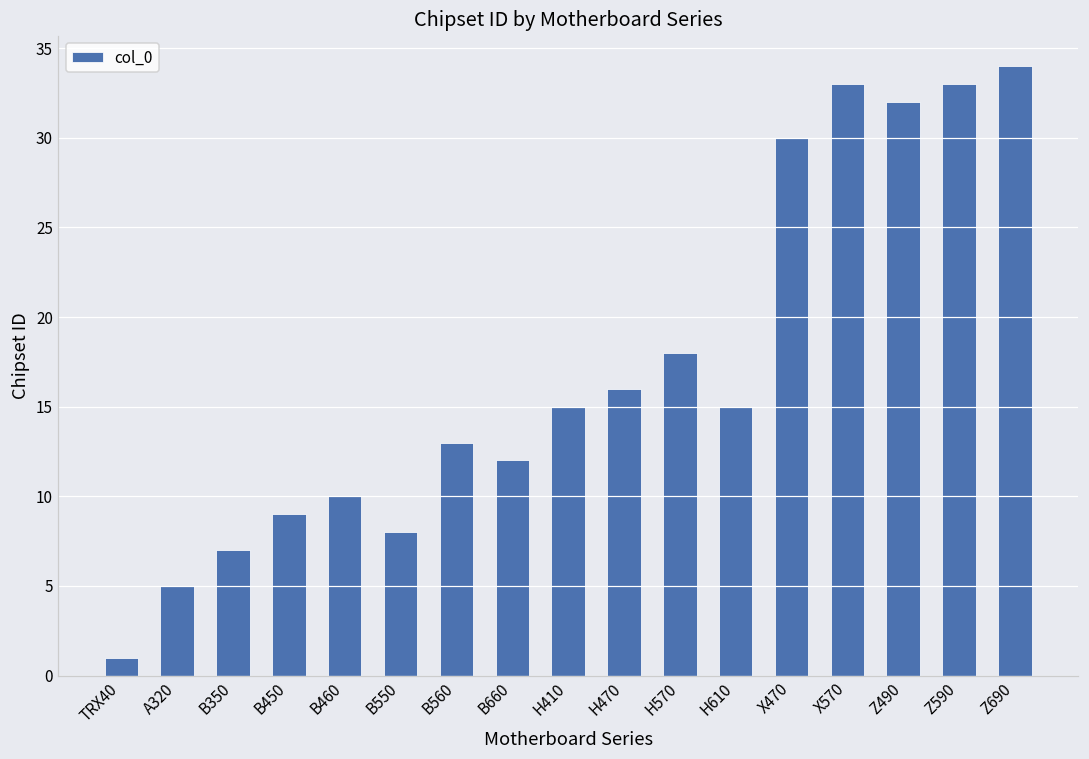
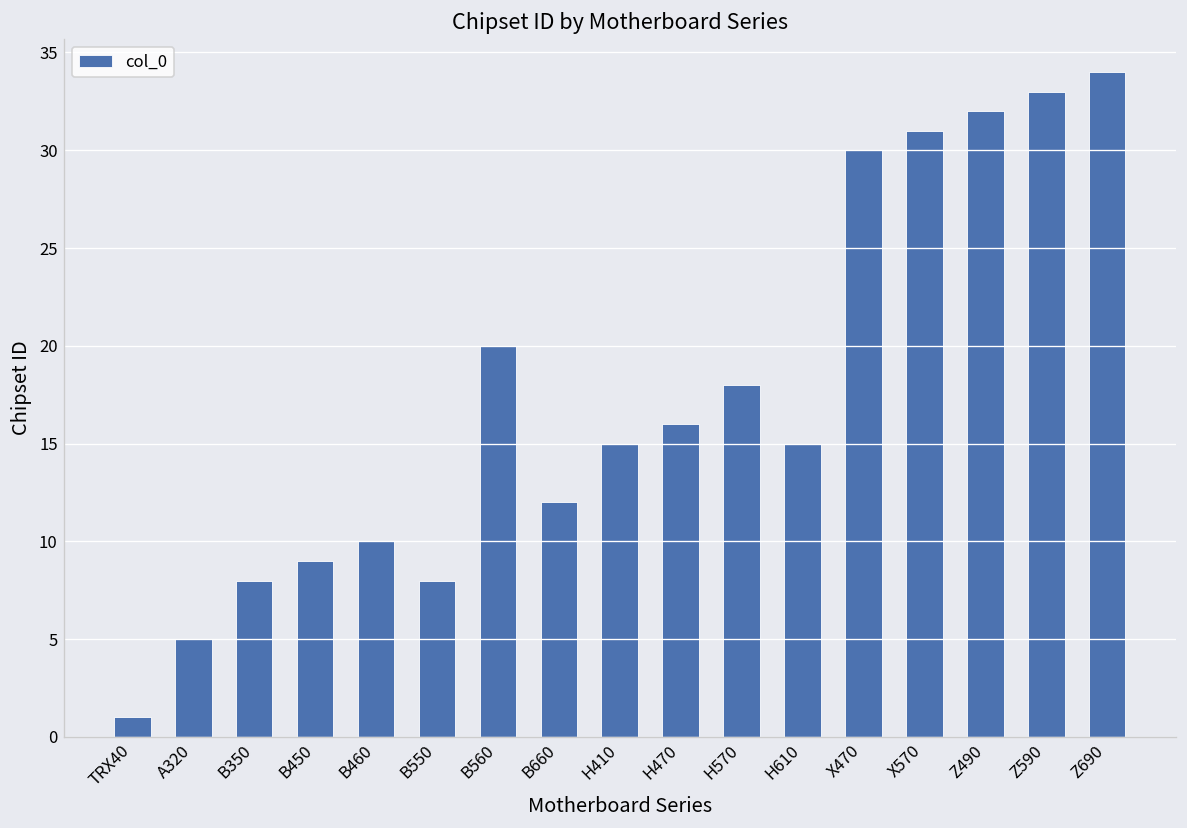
B350: 7 -> 8
B560: 13 -> 20
X570: 33 -> 31
